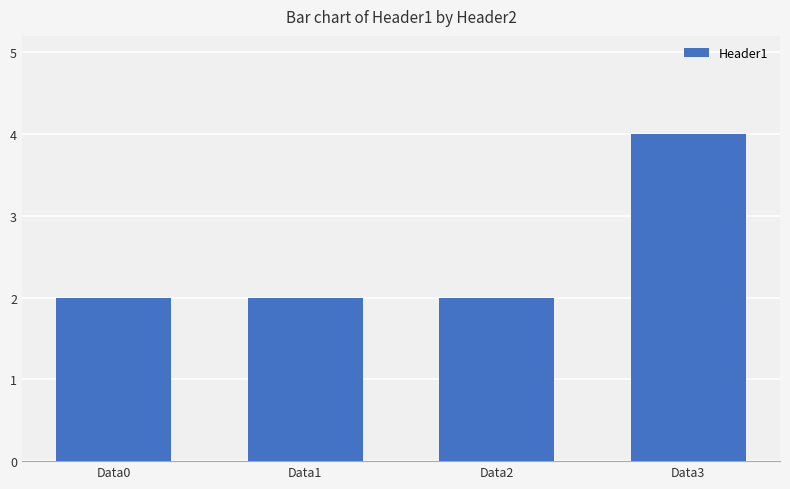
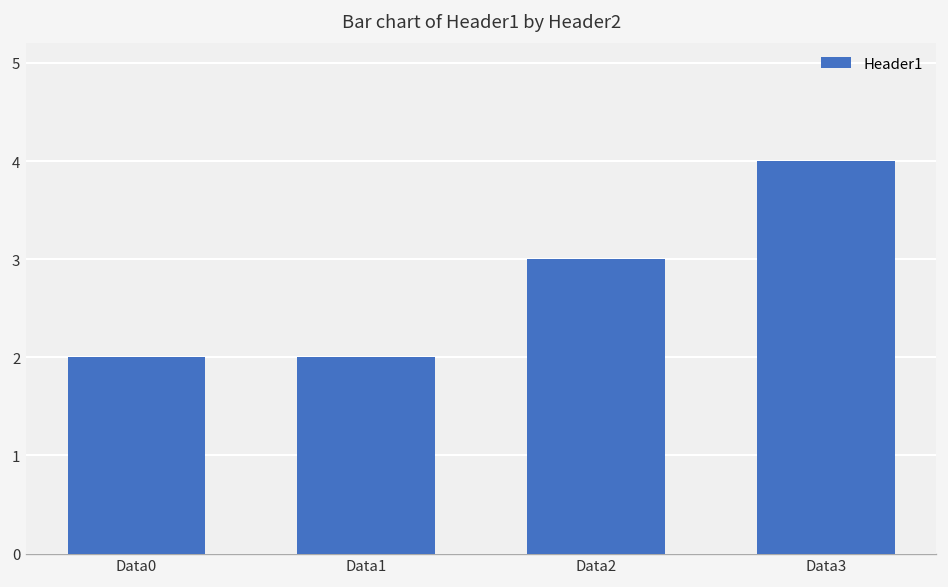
Data2: 2 -> 3
